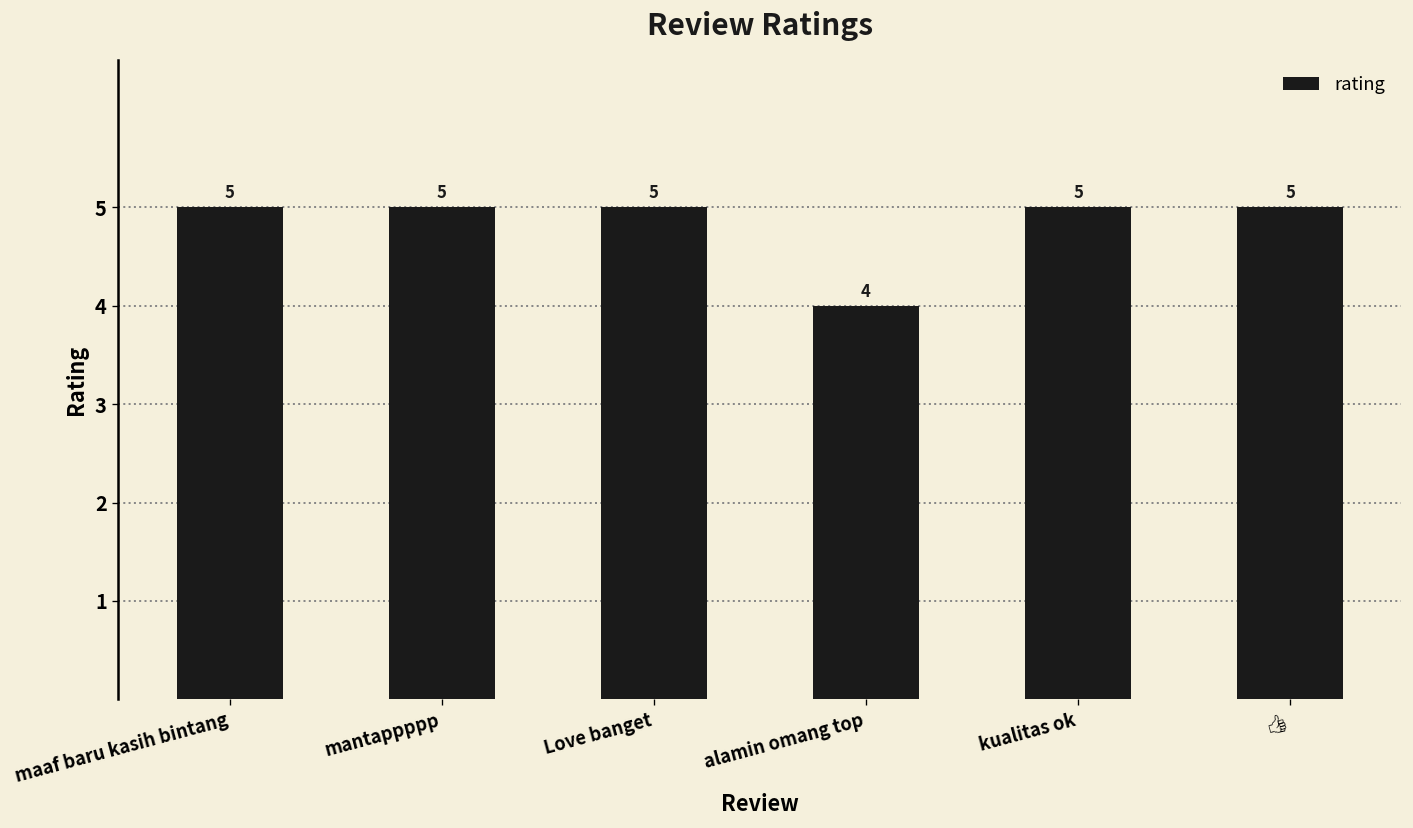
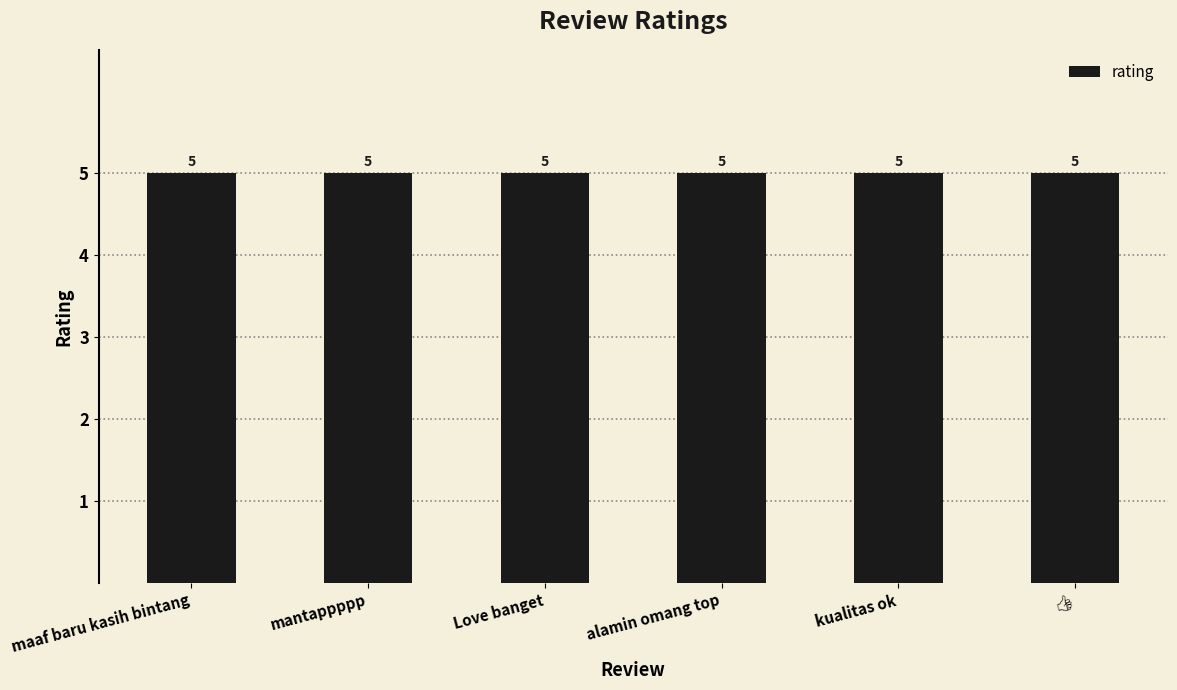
alamin omang top: 4 -> 5
